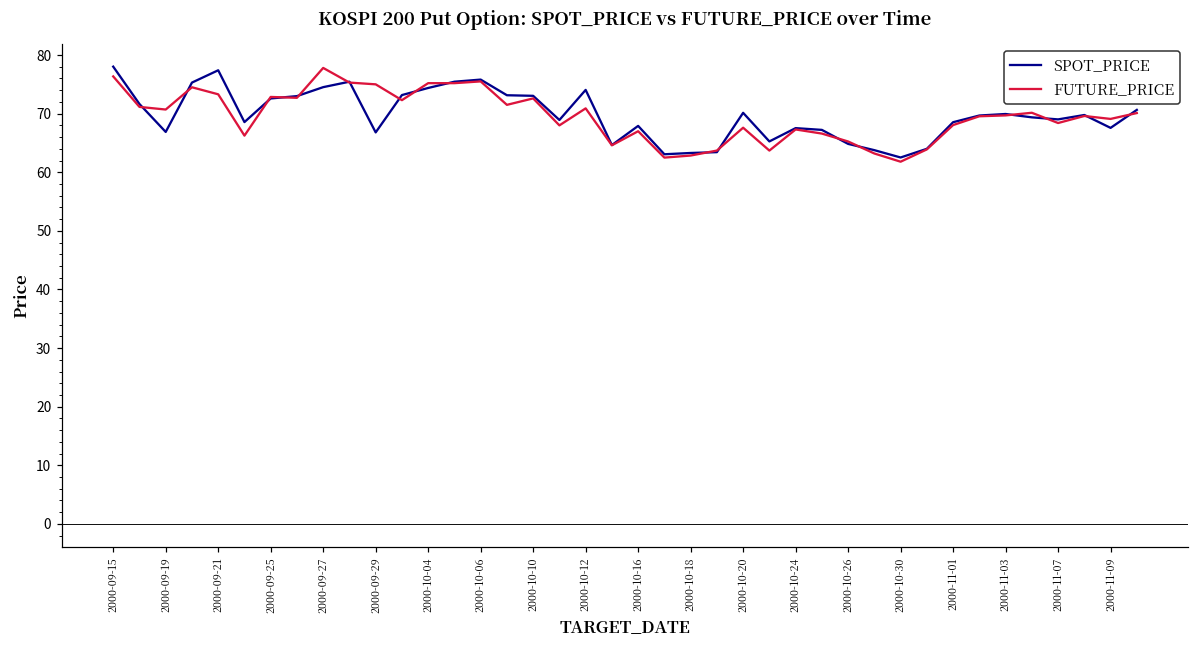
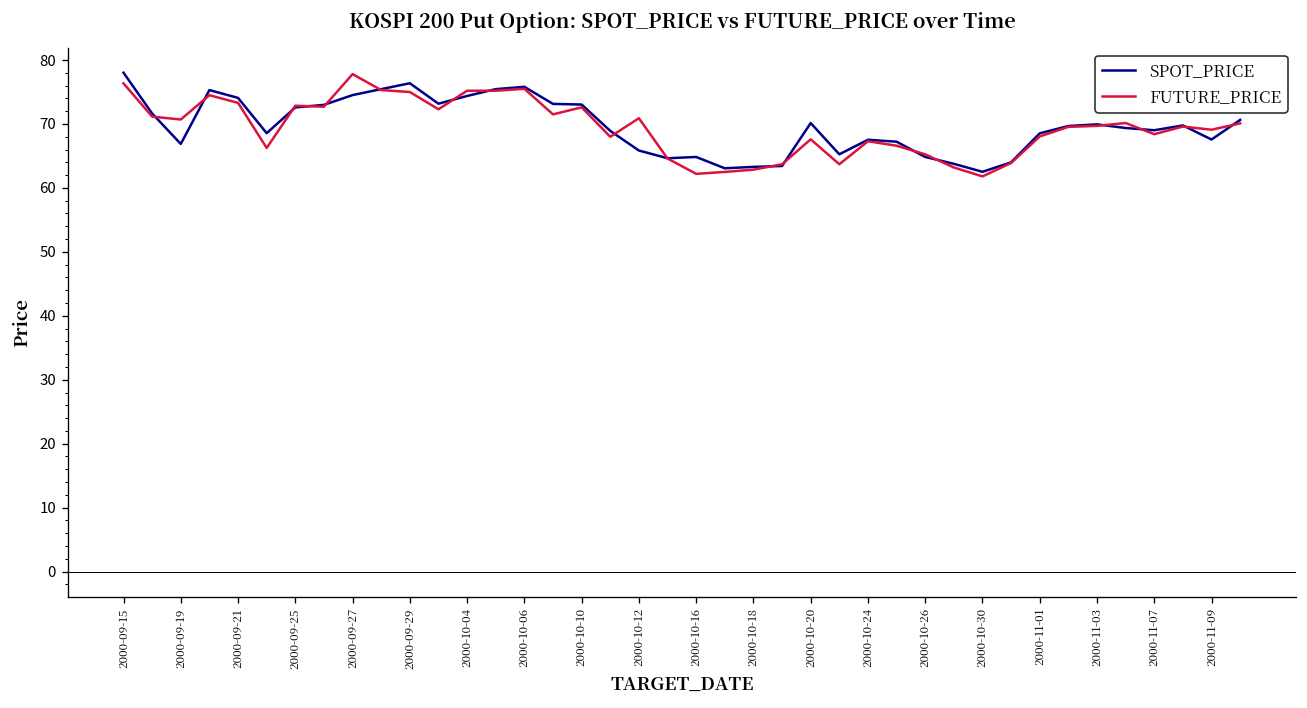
SPOT_PRICE, 2000-09-21: 77 -> 74
SPOT_PRICE, 2000-09-29: 67 -> 76
SPOT_PRICE, 2000-10-12: 74 -> 66
SPOT_PRICE, 2000-10-16: 68 -> 65
FUTURE_PRICE, 2000-10-16: 67 -> 62
